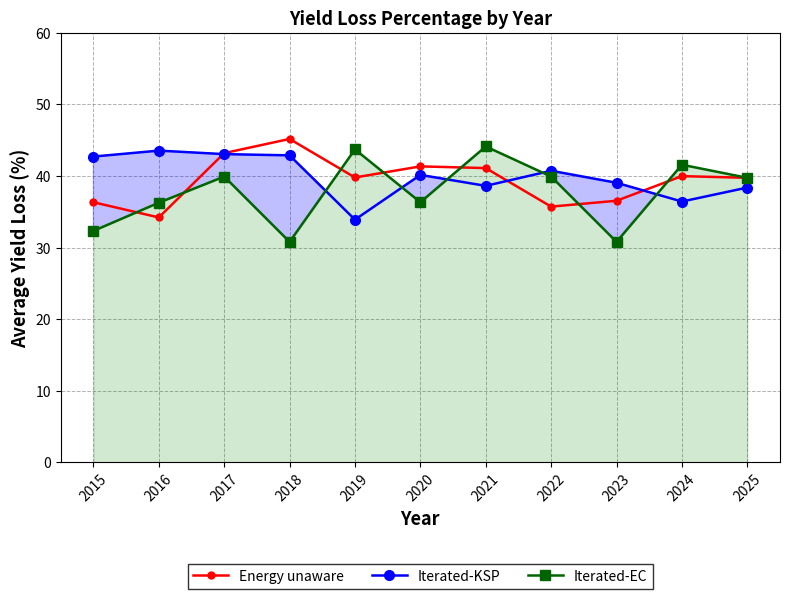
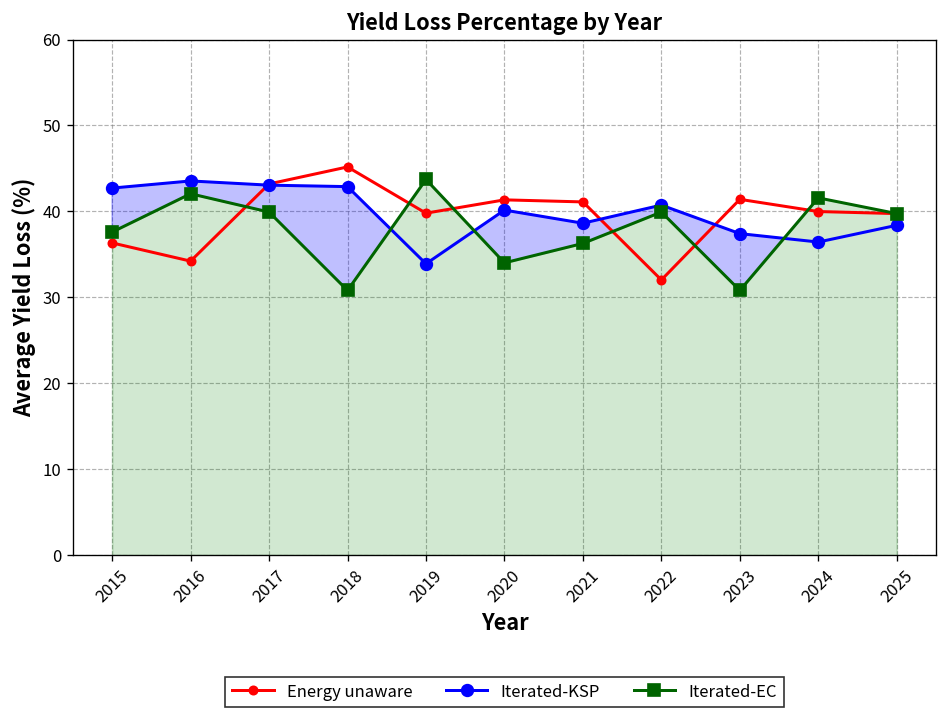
Iterated-EC, 2015: 32 -> 38
Iterated-EC, 2016: 36 -> 42
Iterated-EC, 2020: 36 -> 34
Iterated-EC, 2021: 44 -> 36
Energy unaware, 2022: 36 -> 32
Energy unaware, 2023: 37 -> 41
Iterated-KSP, 2023: 39 -> 37
